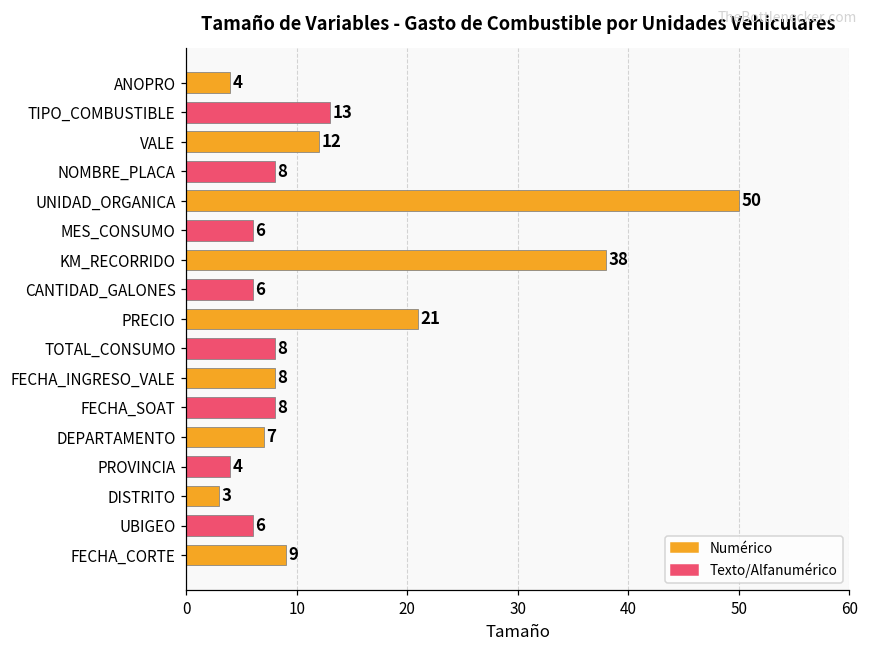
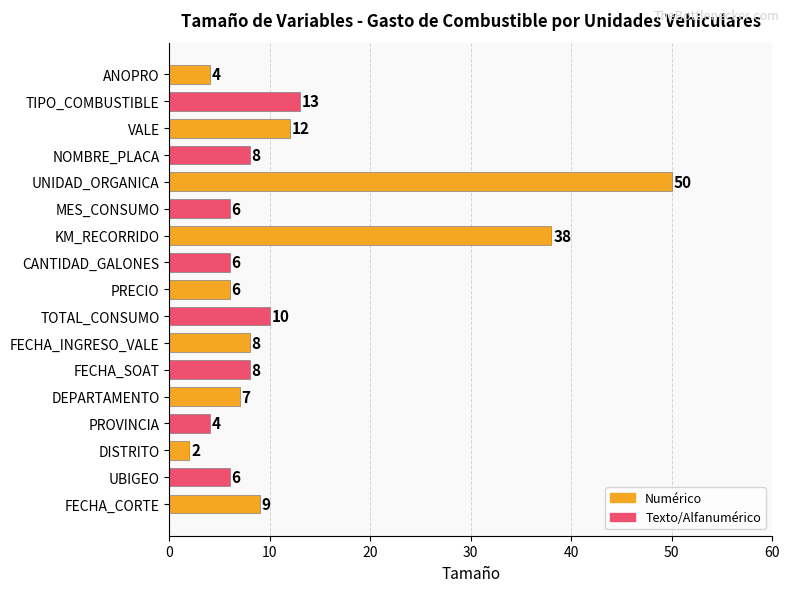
PRECIO: 21 -> 6
TOTAL_CONSUMO: 8 -> 10
DISTRITO: 3 -> 2
